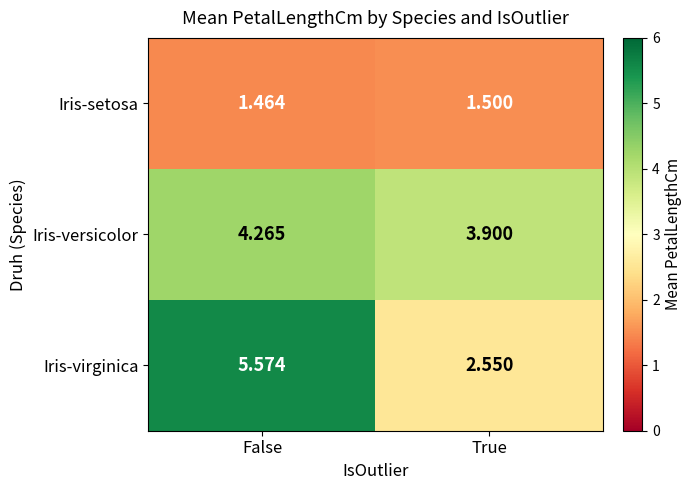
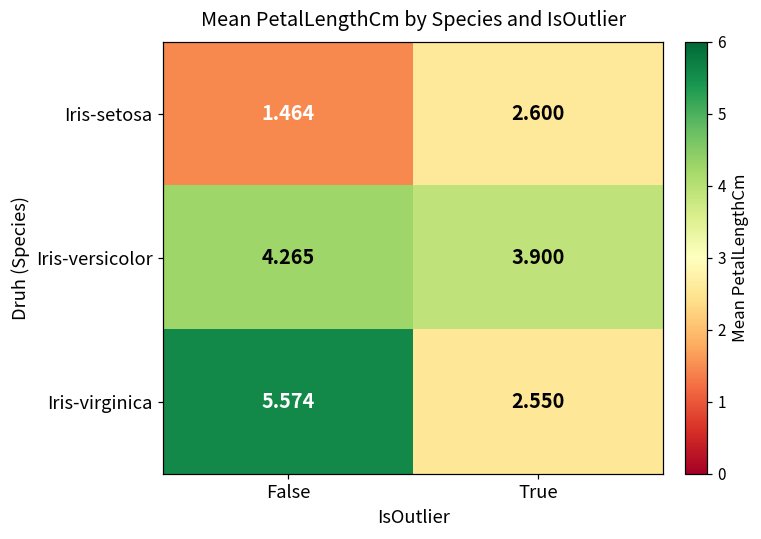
Iris-setosa, True: 1.500 -> 2.600
